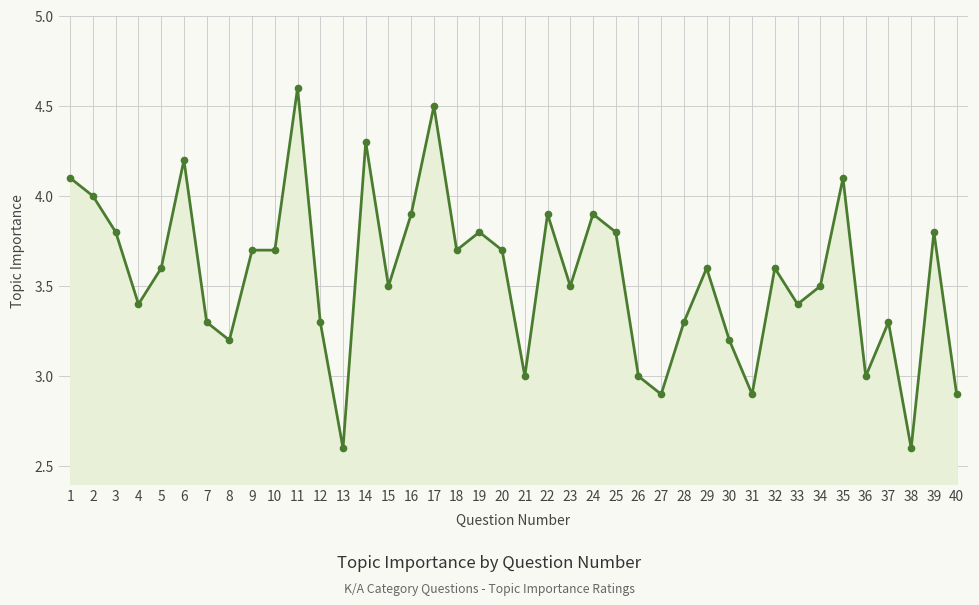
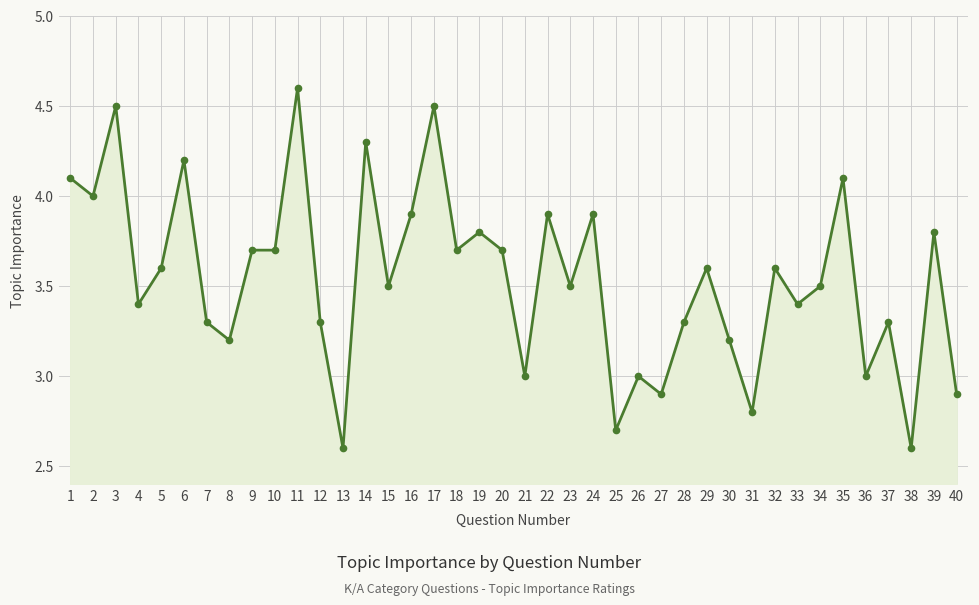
3: 3.8 -> 4.5
25: 3.8 -> 2.7
31: 2.9 -> 2.8
